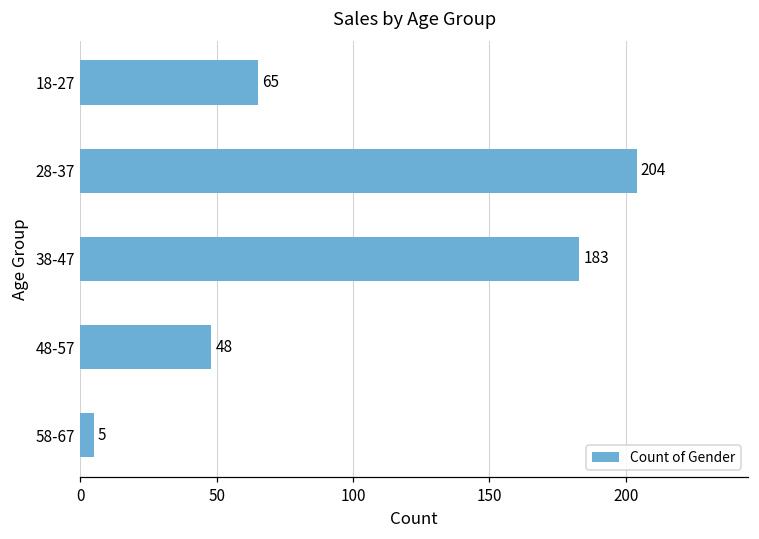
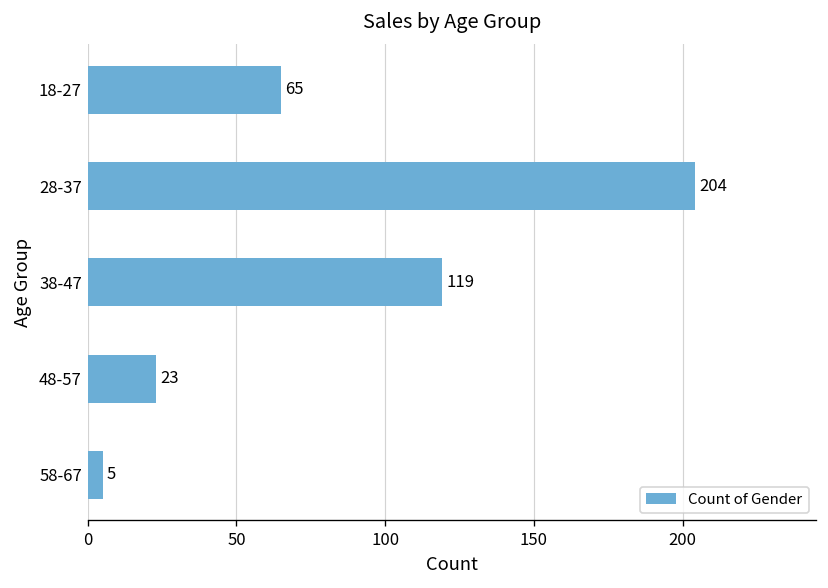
38-47: 183 -> 119
48-57: 48 -> 23
